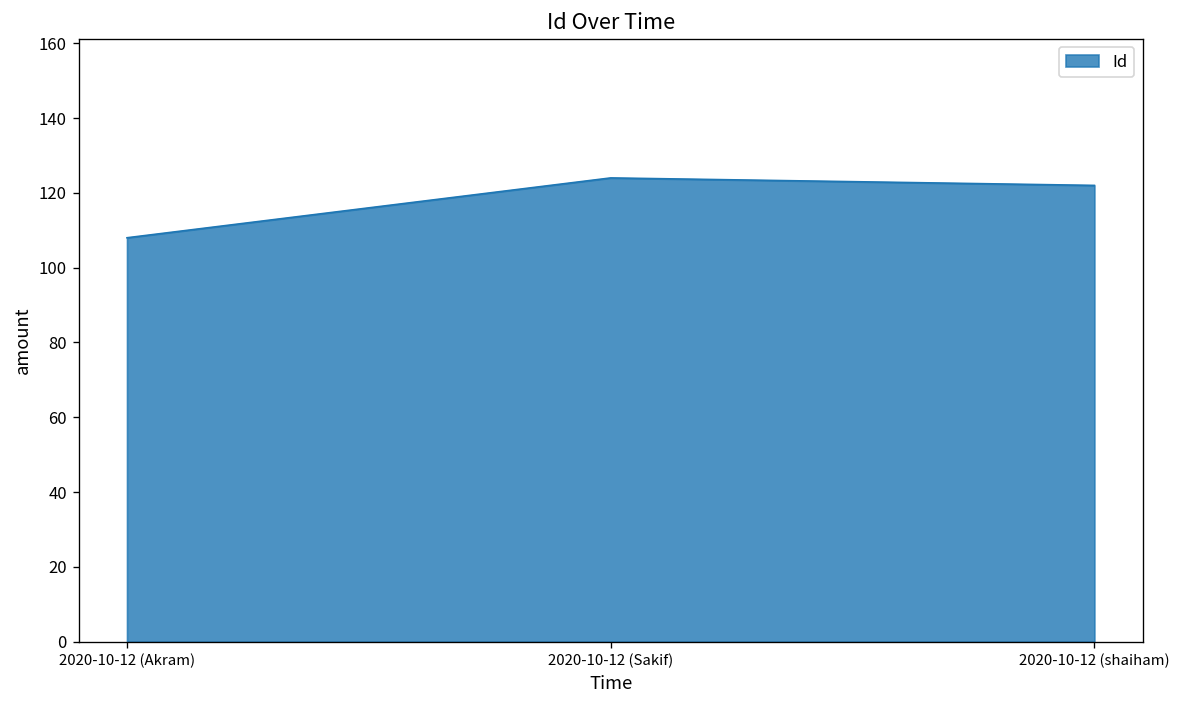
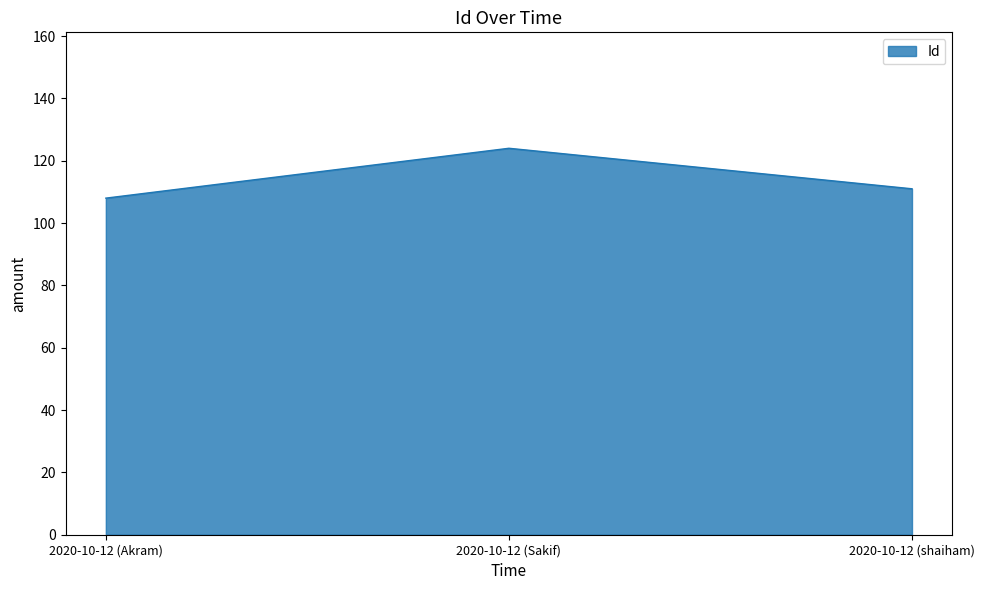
2020-10-12 (shaiham): 122 -> 111
